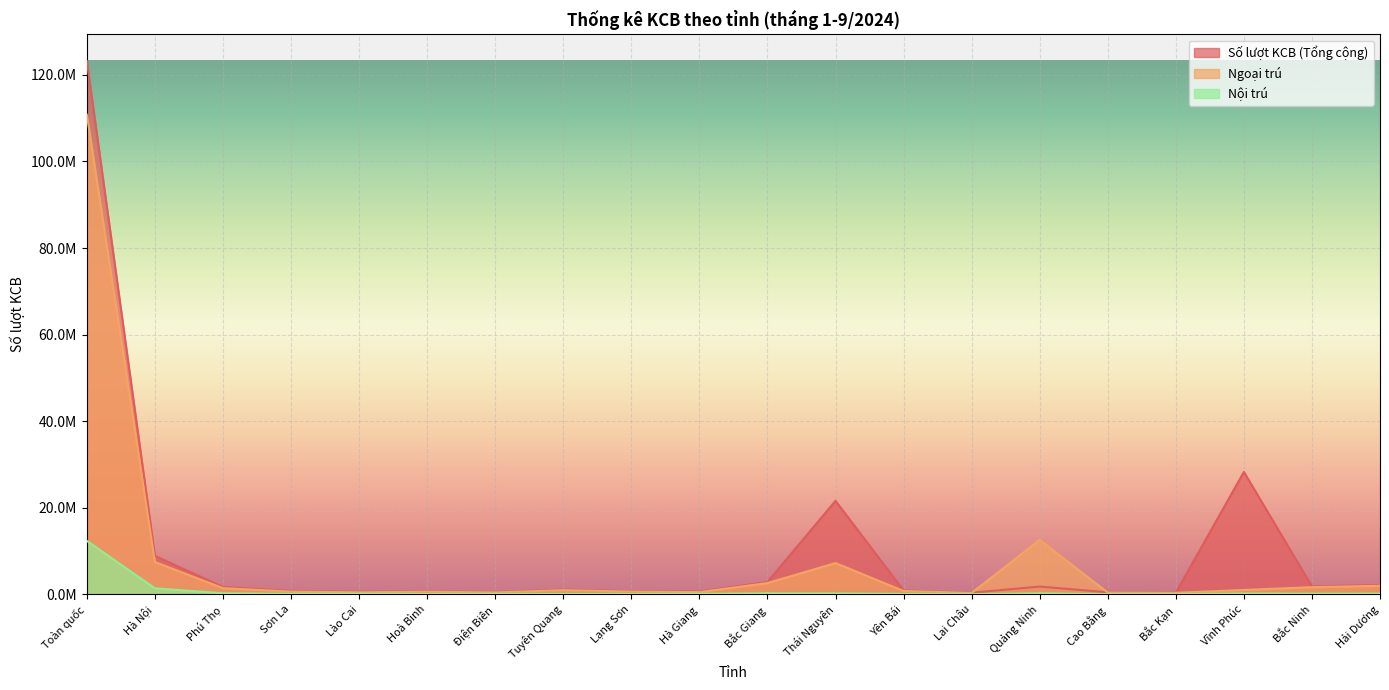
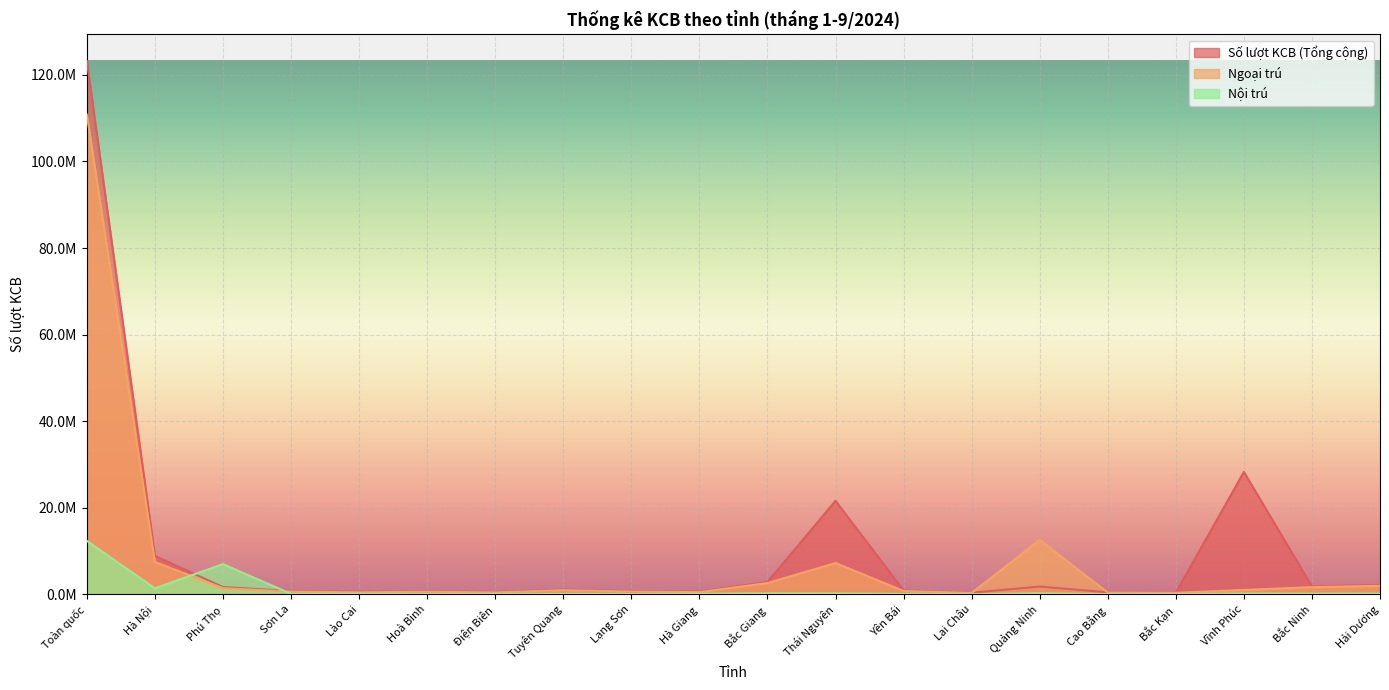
Nội trú, Phú Thọ: 0 -> 7000000
